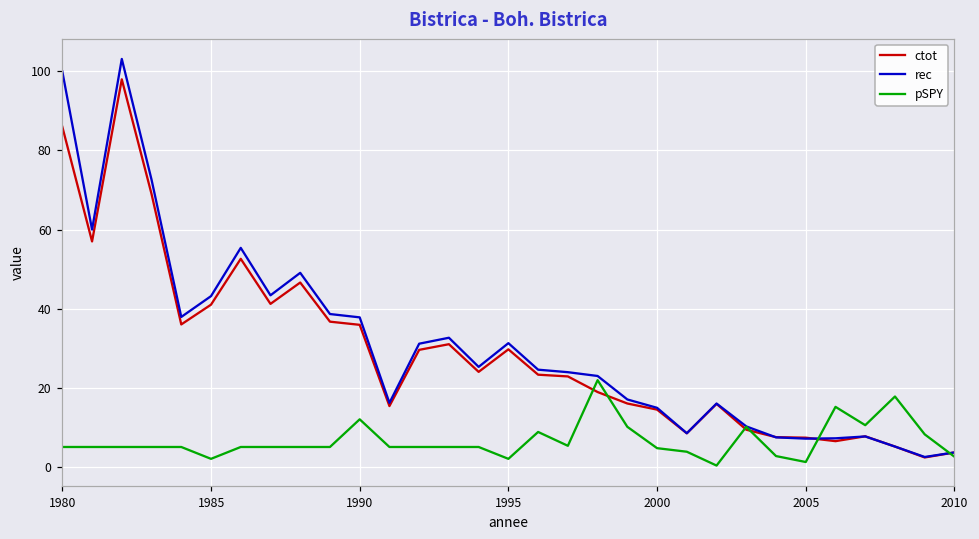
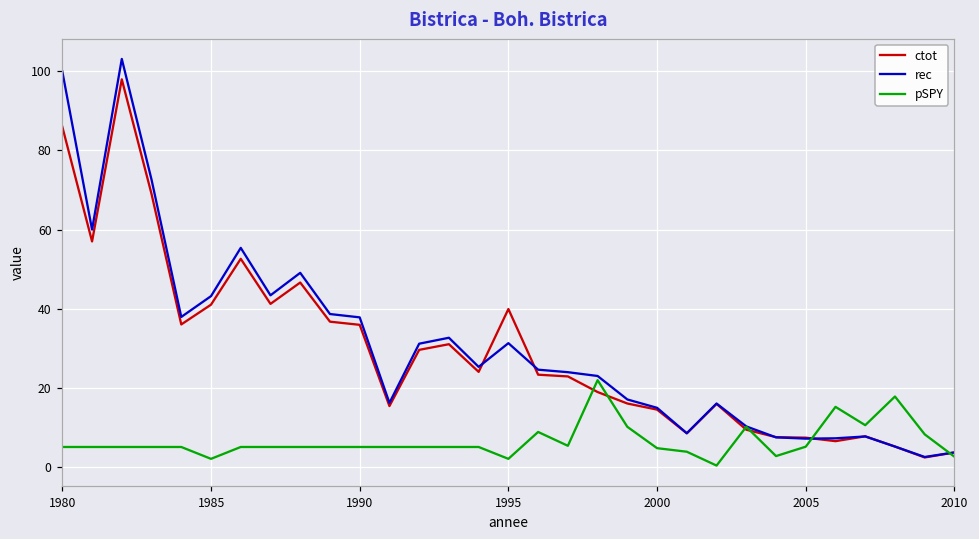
pSPY, 1990: 12 -> 5
ctot, 1995: 30 -> 40
pSPY, 2005: 1 -> 5
